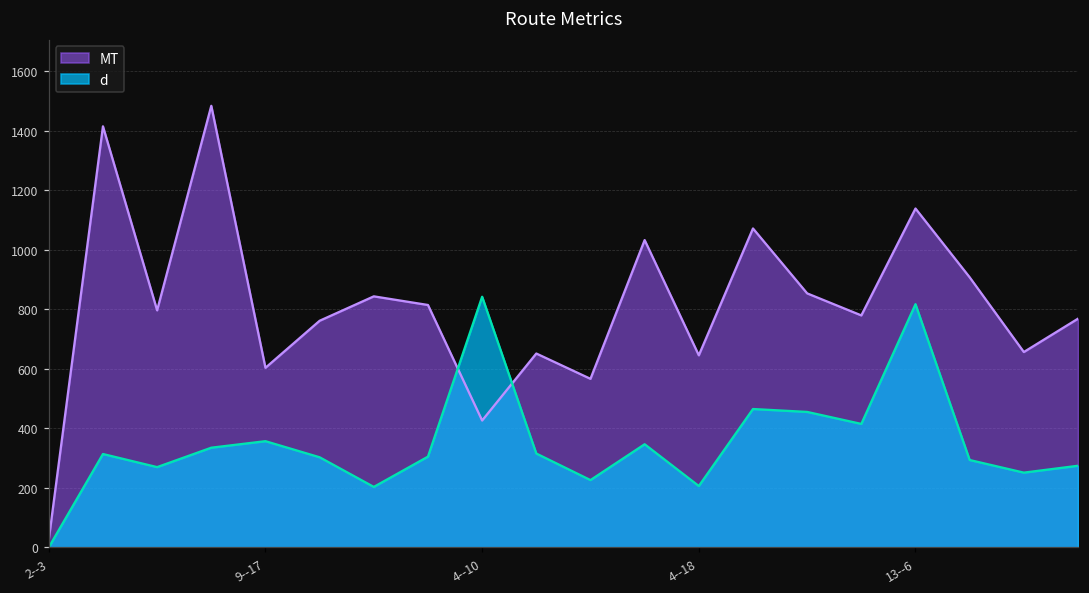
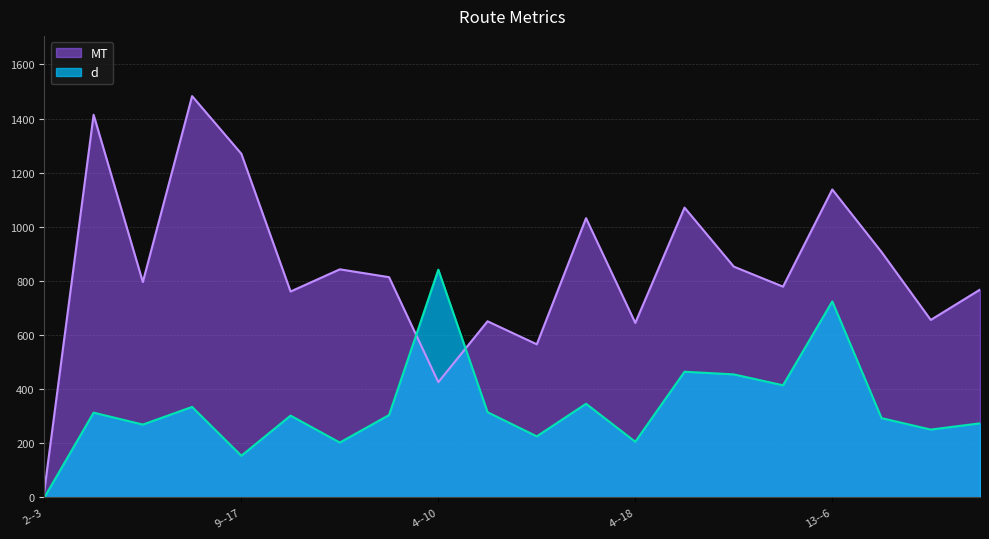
MT, 9--17: 600 -> 1270
d, 9--17: 360 -> 150
d, 13--6: 820 -> 720
